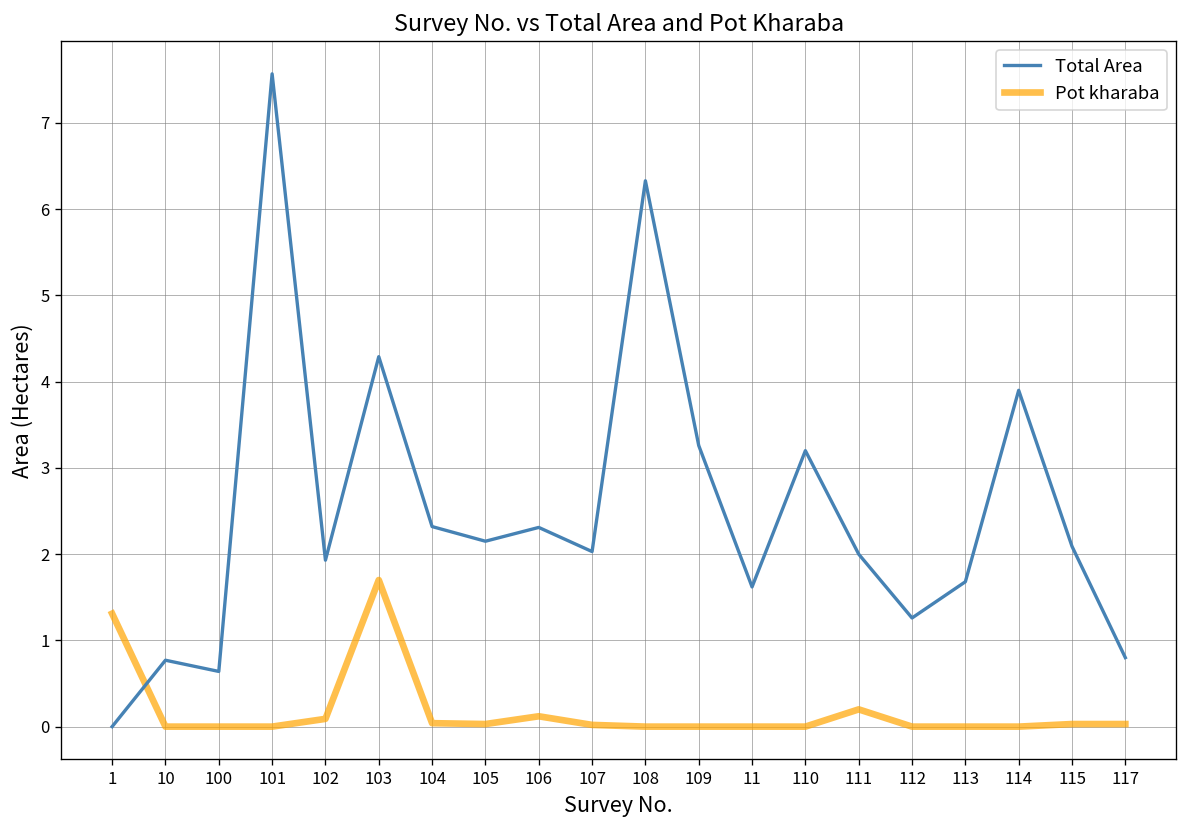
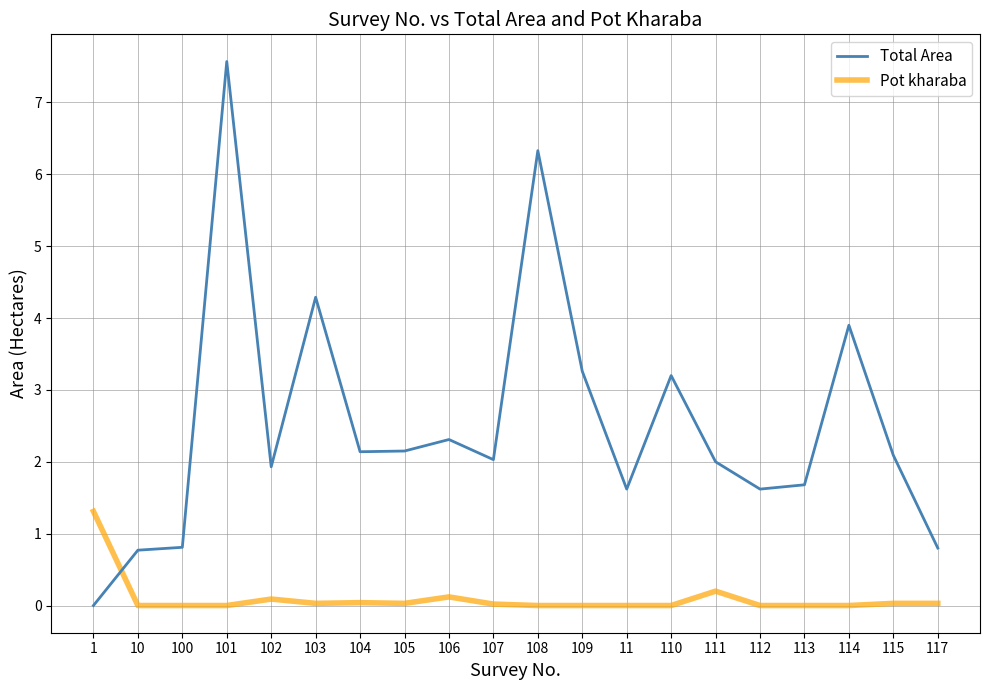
Total Area, 100: 0.6 -> 0.8
Pot kharaba, 103: 1.7 -> 0.0
Total Area, 104: 2.3 -> 2.1
Total Area, 112: 1.3 -> 1.6
